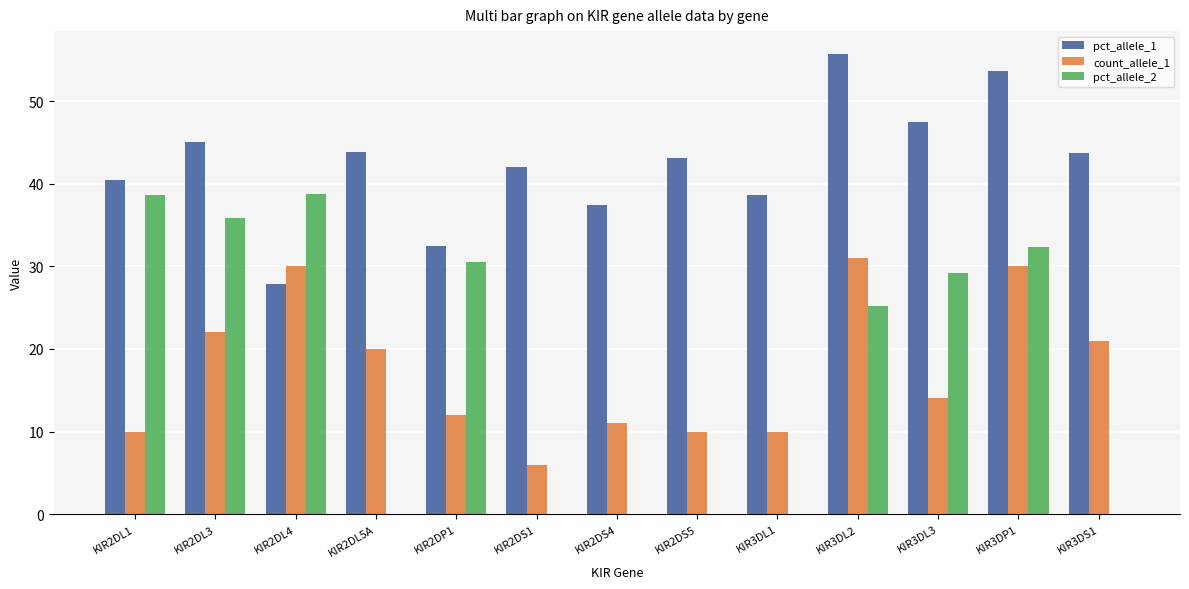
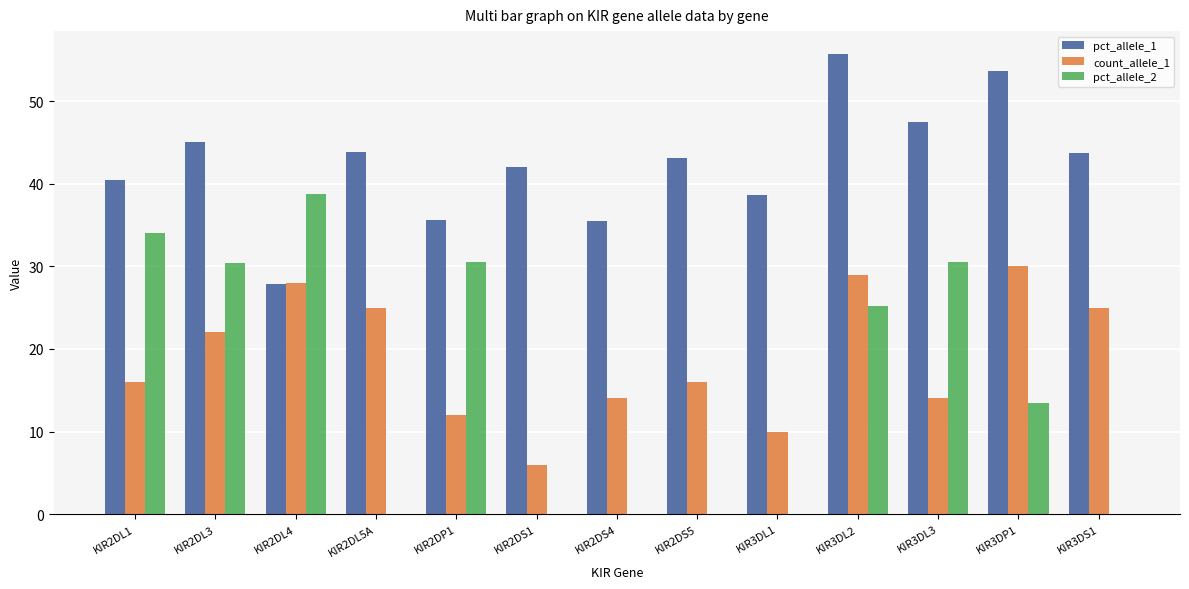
count_allele_1, KIR2DL1: 10 -> 16
pct_allele_2, KIR2DL1: 39 -> 34
pct_allele_2, KIR2DL3: 36 -> 30
count_allele_1, KIR2DL4: 30 -> 28
count_allele_1, KIR2DL5A: 20 -> 25
pct_allele_1, KIR2DP1: 32 -> 36
pct_allele_1, KIR2DS4: 37 -> 35
count_allele_1, KIR2DS4: 11 -> 14
count_allele_1, KIR2DS5: 10 -> 16
count_allele_1, KIR3DL2: 31 -> 29
pct_allele_2, KIR3DL3: 29 -> 31
pct_allele_2, KIR3DP1: 32 -> 13
count_allele_1, KIR3DS1: 21 -> 25
